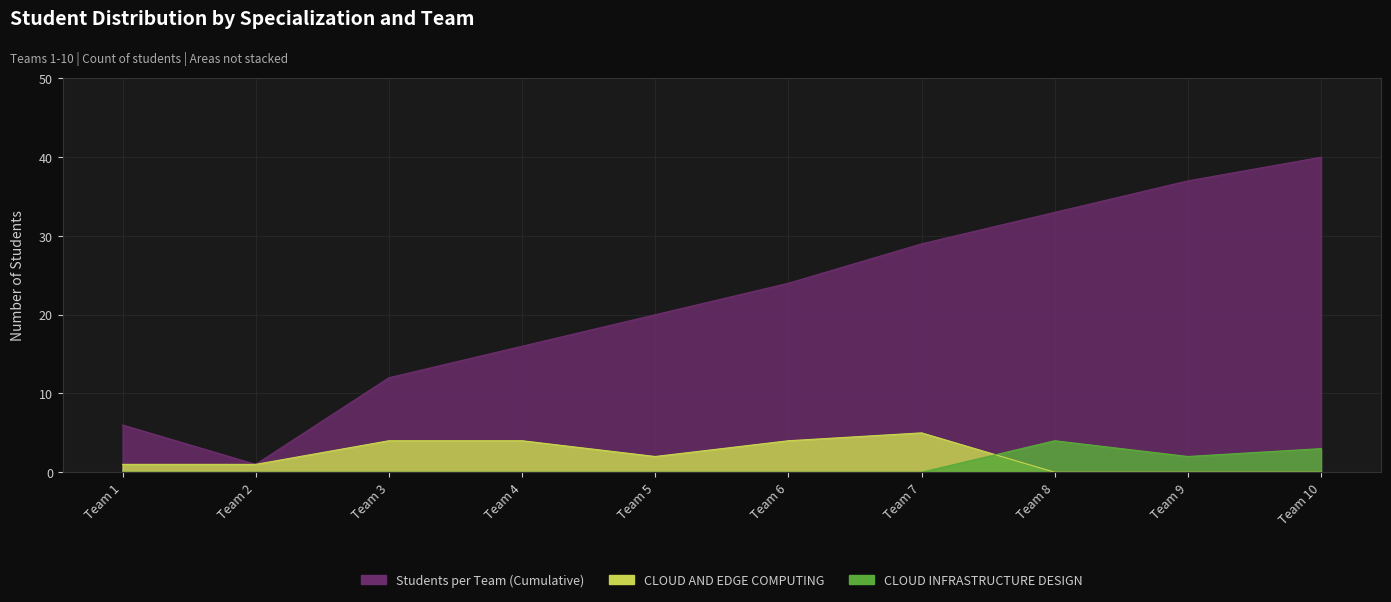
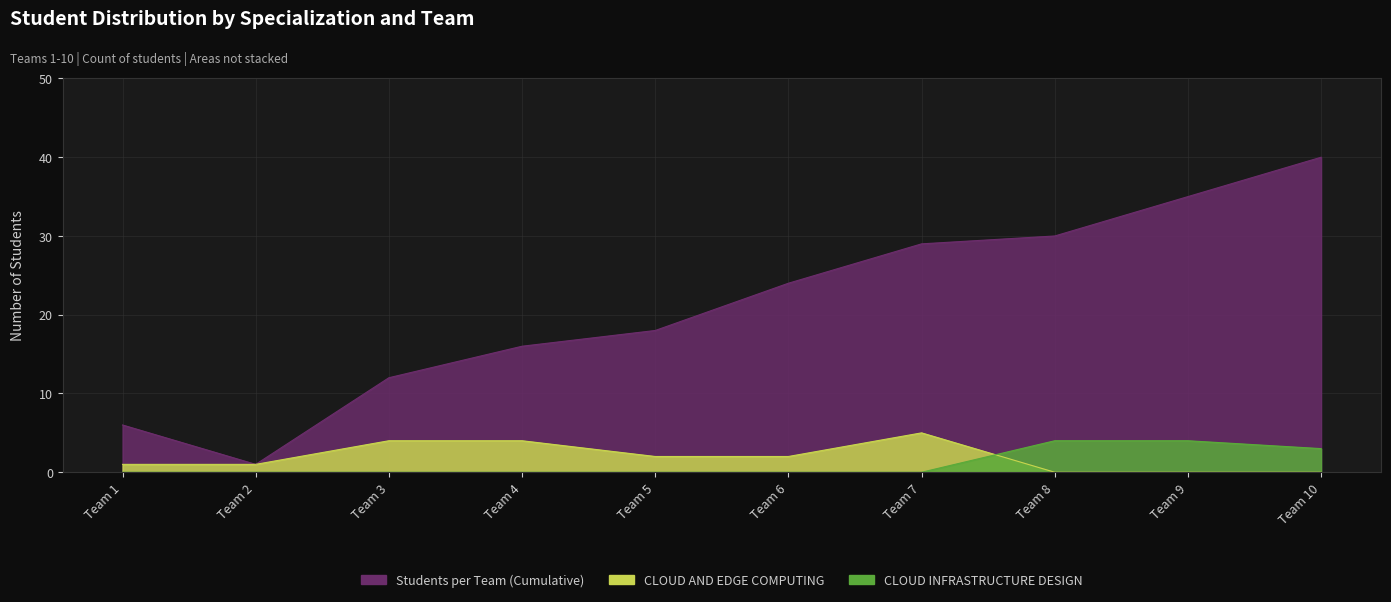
Students per Team (Cumulative), Team 5: 20 -> 18
CLOUD AND EDGE COMPUTING, Team 6: 4 -> 2
Students per Team (Cumulative), Team 8: 33 -> 30
Students per Team (Cumulative), Team 9: 37 -> 35
CLOUD INFRASTRUCTURE DESIGN, Team 9: 2 -> 4
